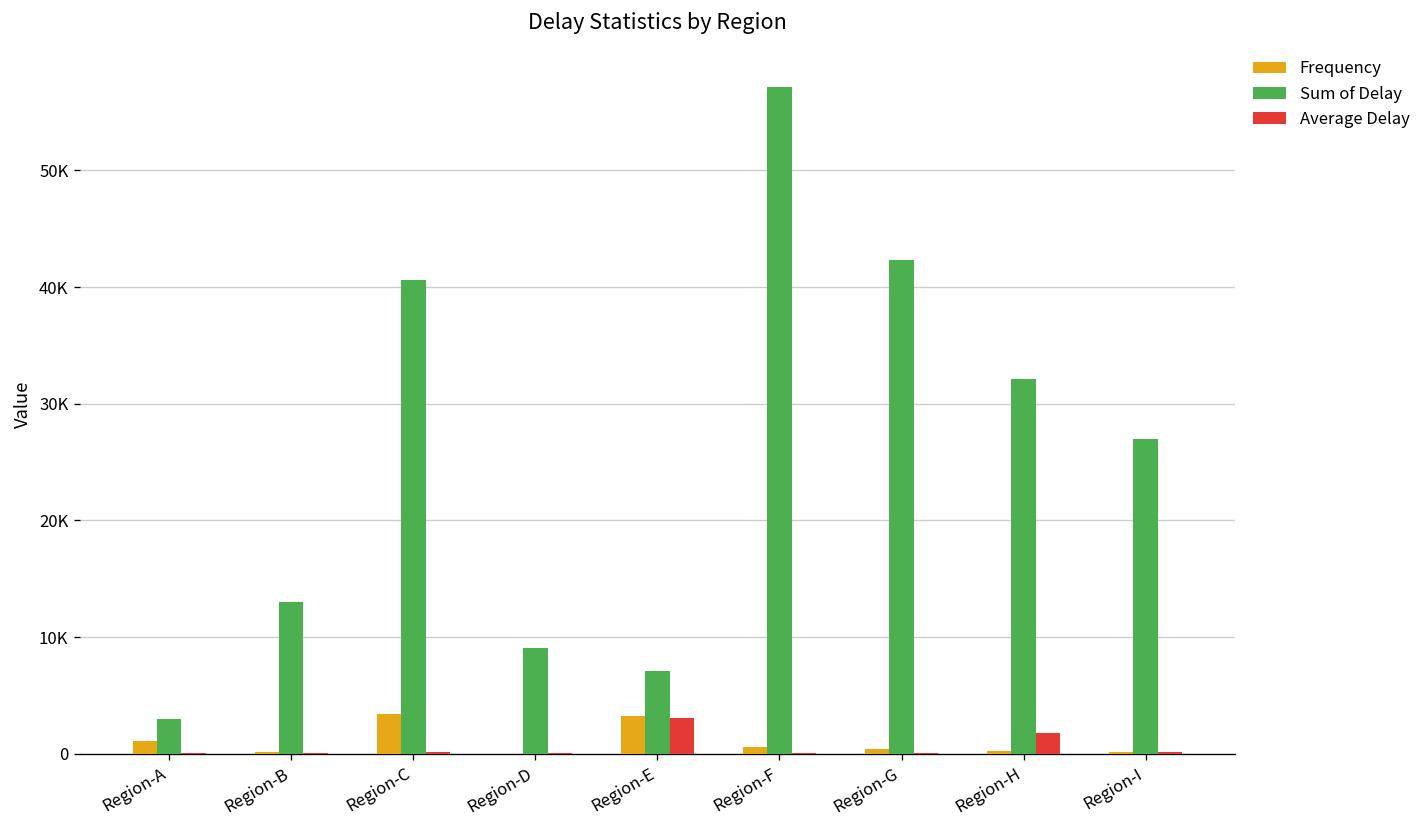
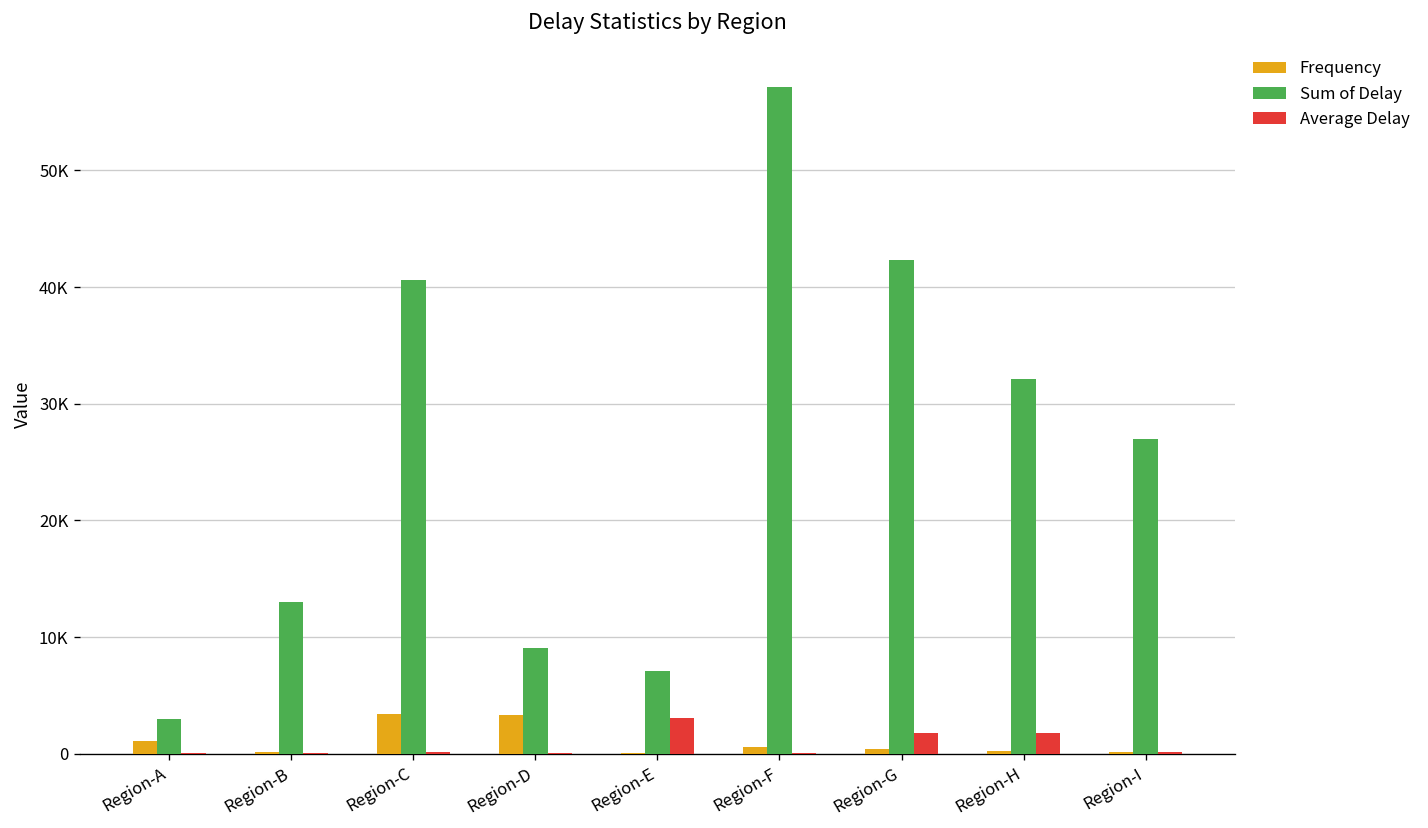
Frequency, Region-D: 0 -> 3000
Frequency, Region-E: 3000 -> 0
Average Delay, Region-G: 0 -> 2000
